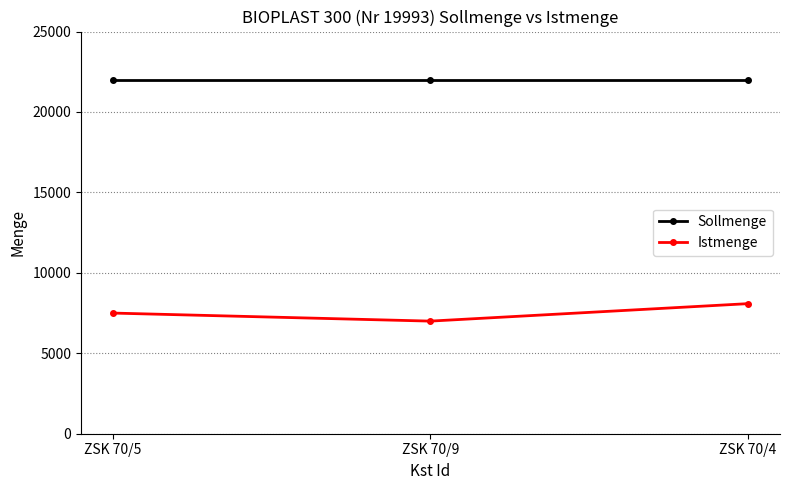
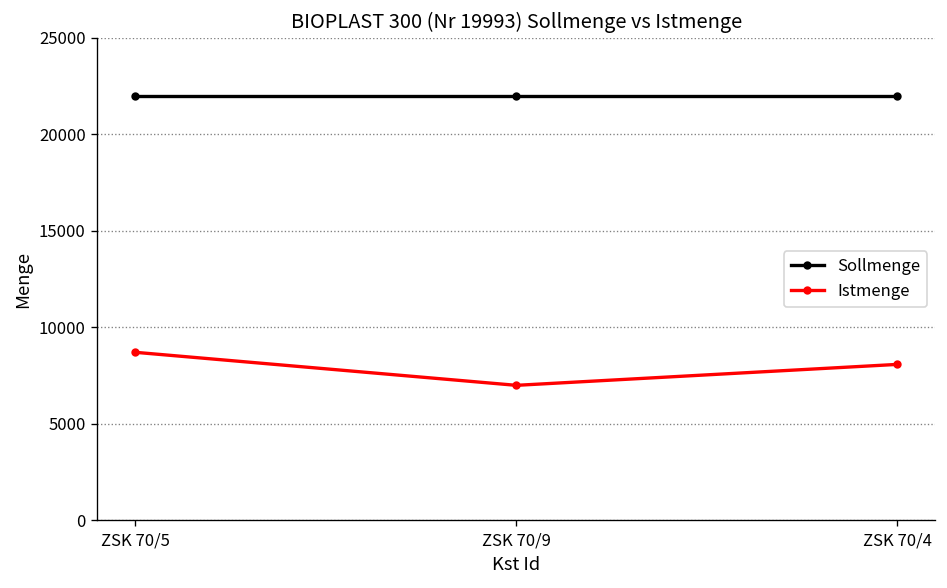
Istmenge, ZSK 70/5: 7500 -> 8700
